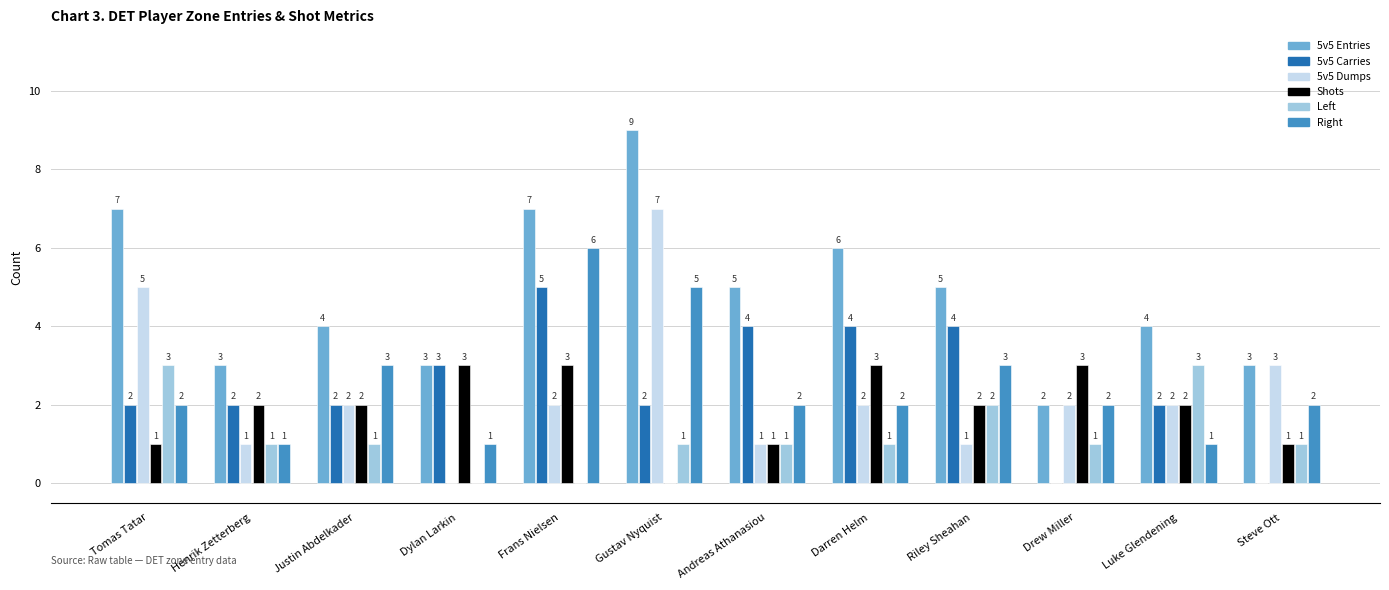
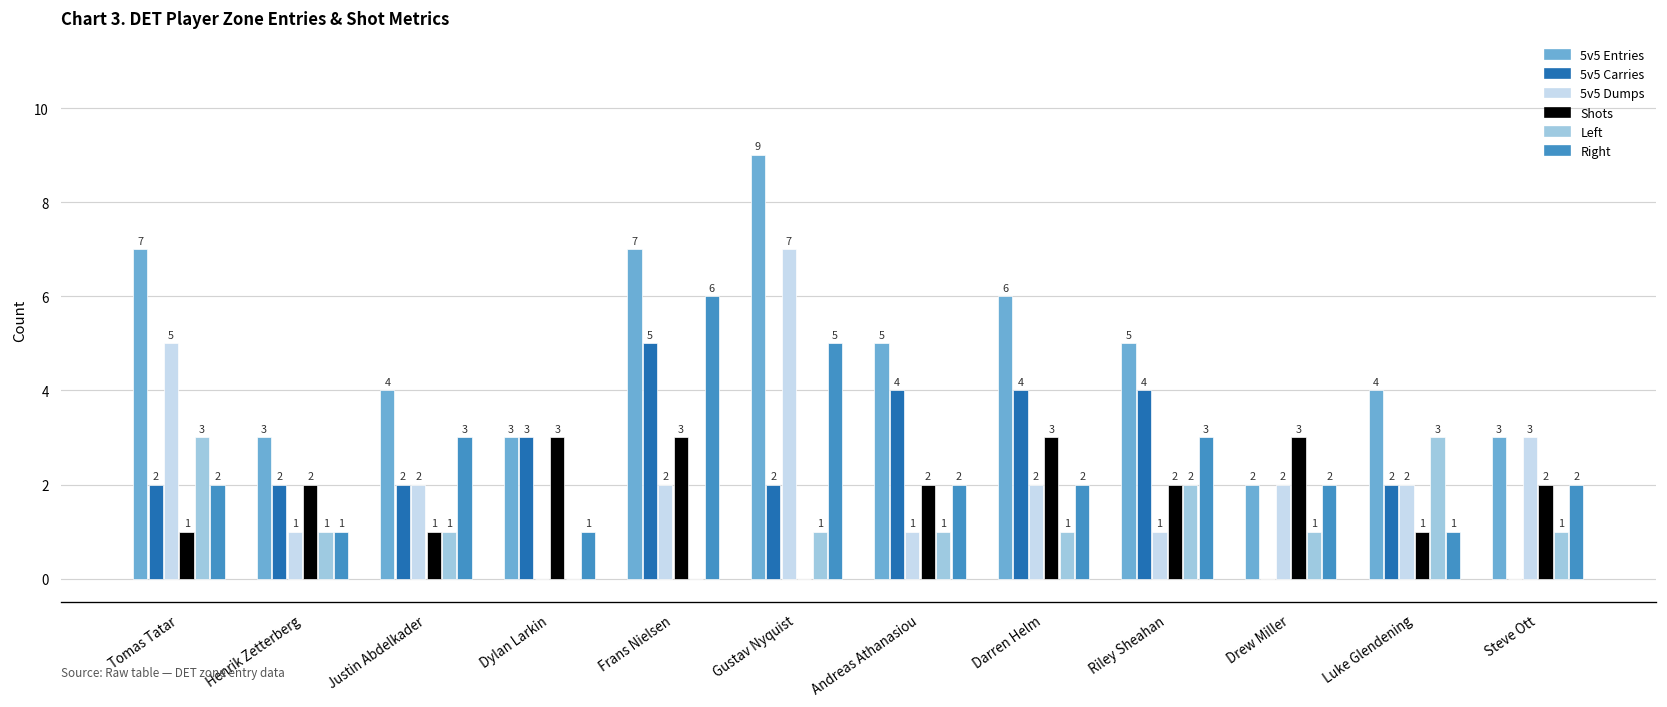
Shots, Justin Abdelkader: 2 -> 1
Shots, Andreas Athanasiou: 1 -> 2
Shots, Luke Glendening: 2 -> 1
Shots, Steve Ott: 1 -> 2
